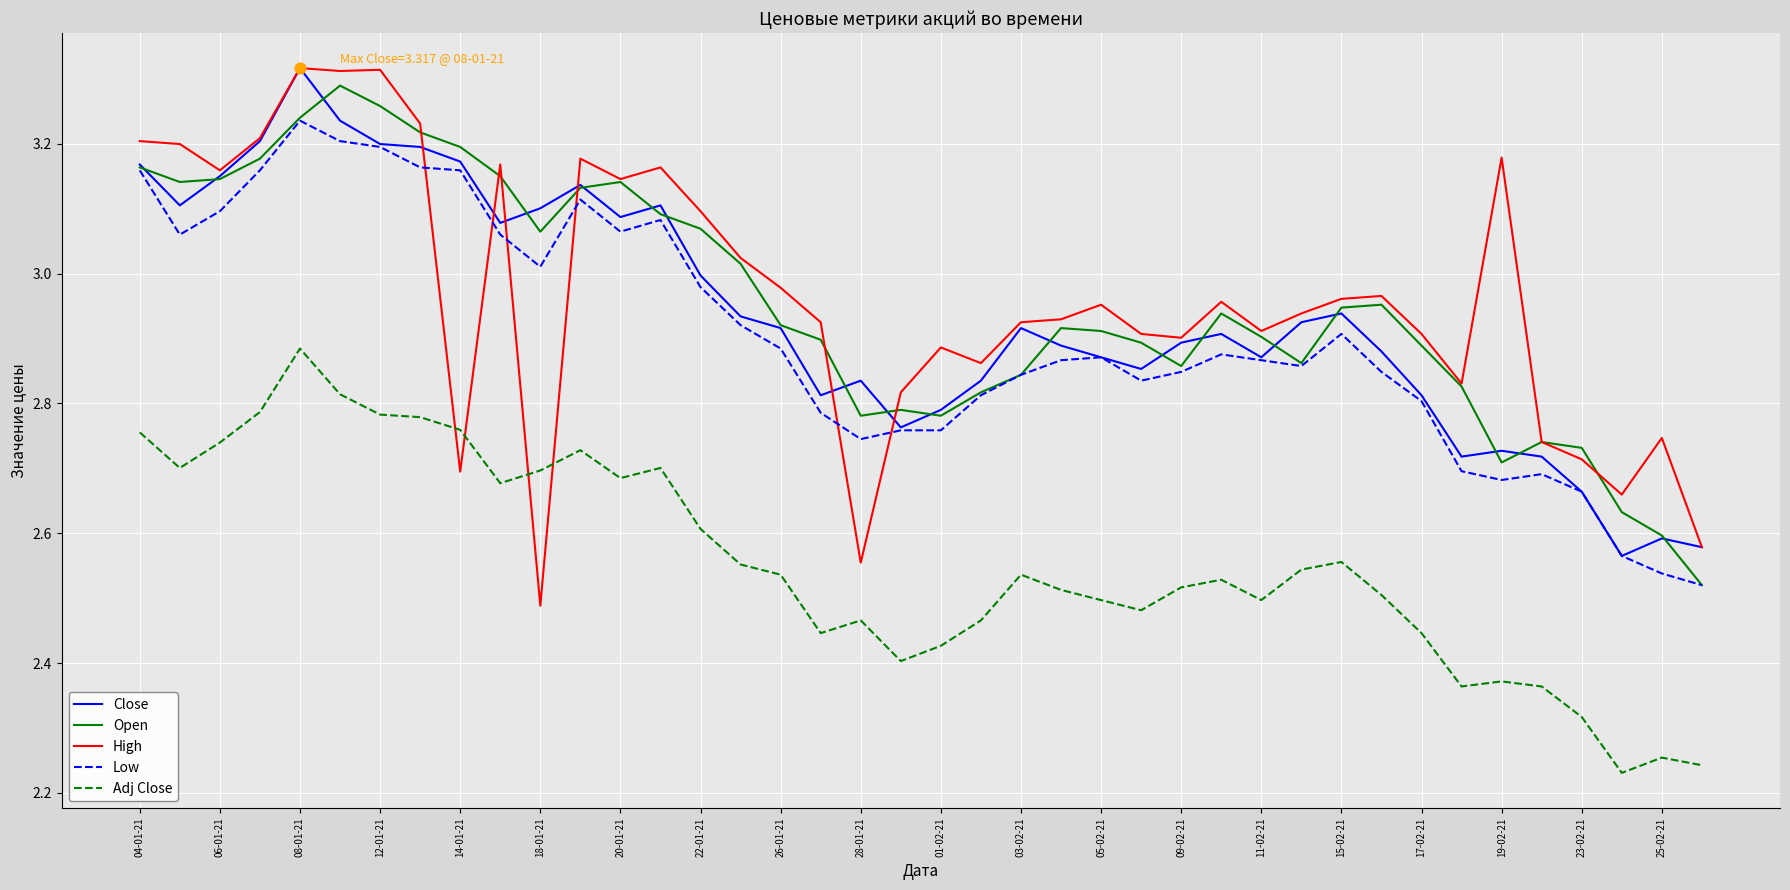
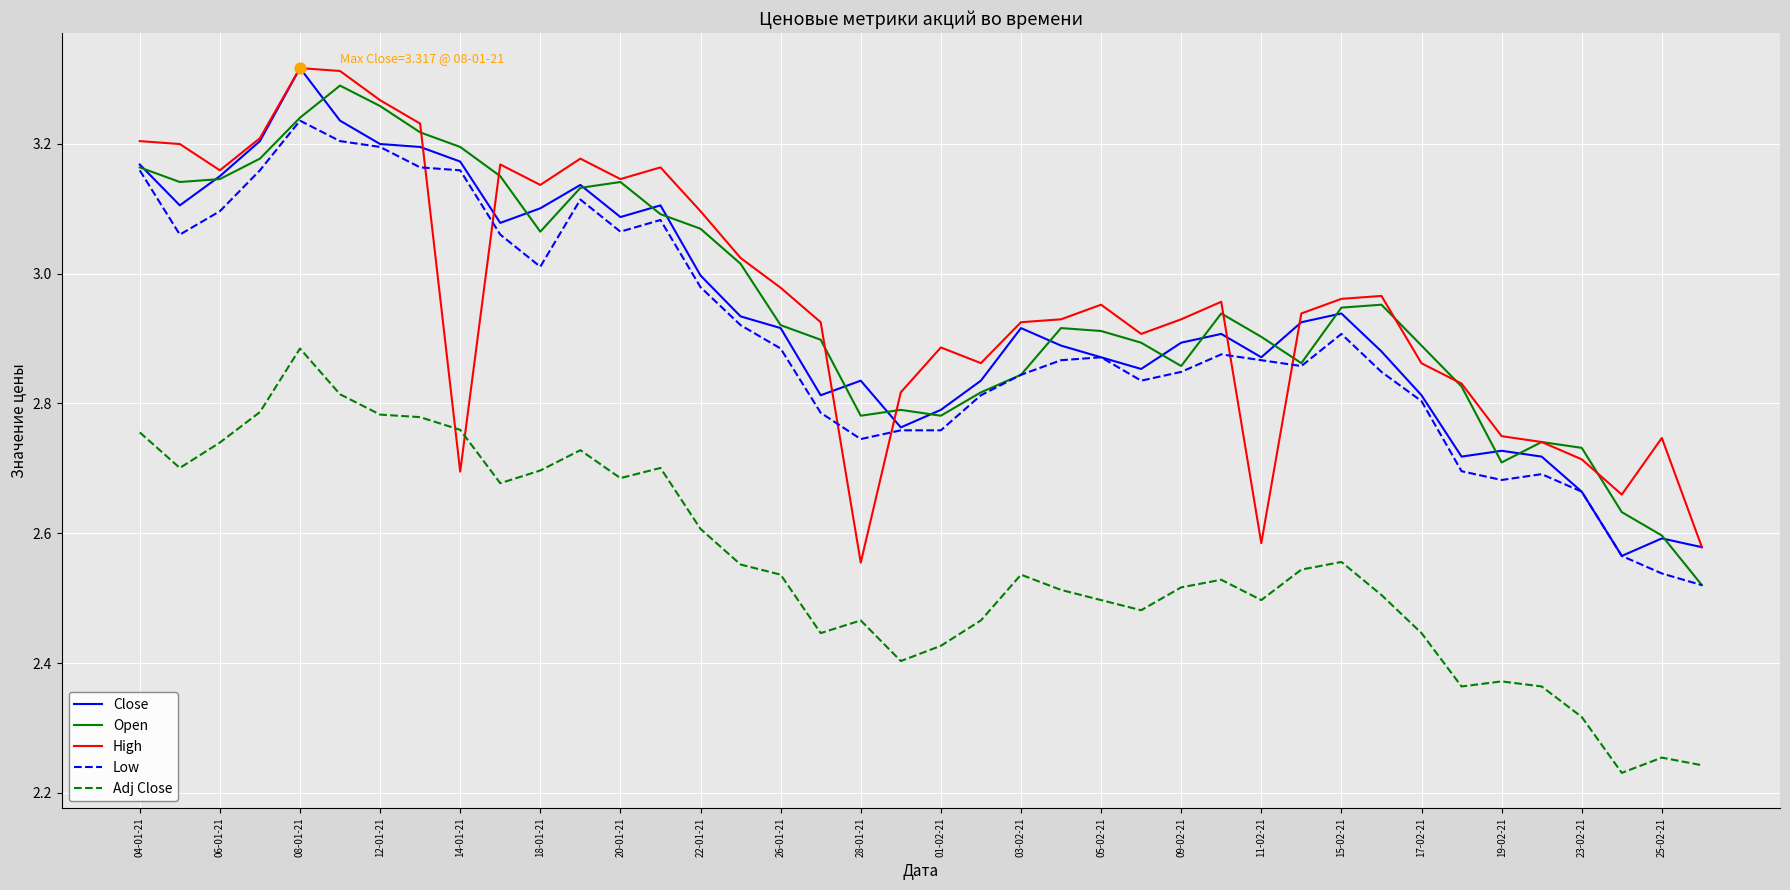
High, 12-01-21: 3.31 -> 3.27
High, 18-01-21: 2.49 -> 3.14
High, 09-02-21: 2.90 -> 2.93
High, 11-02-21: 2.91 -> 2.58
High, 17-02-21: 2.91 -> 2.86
High, 19-02-21: 3.18 -> 2.75
